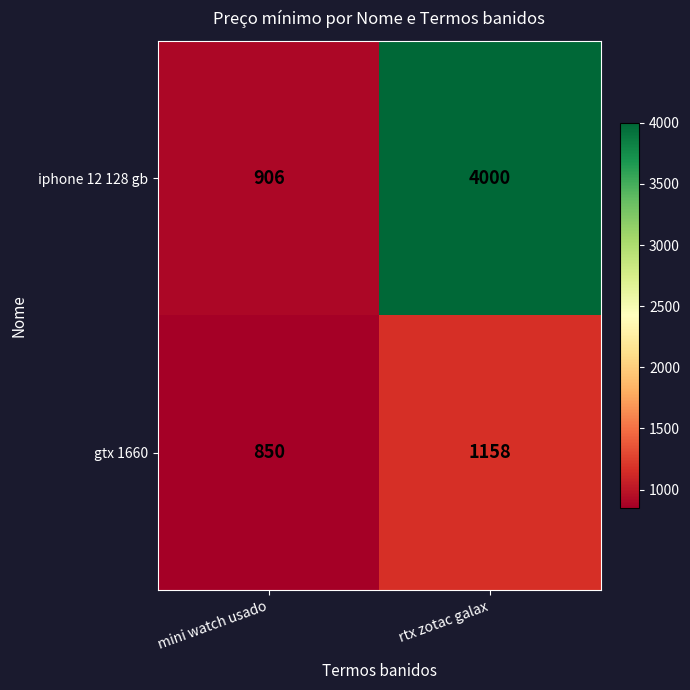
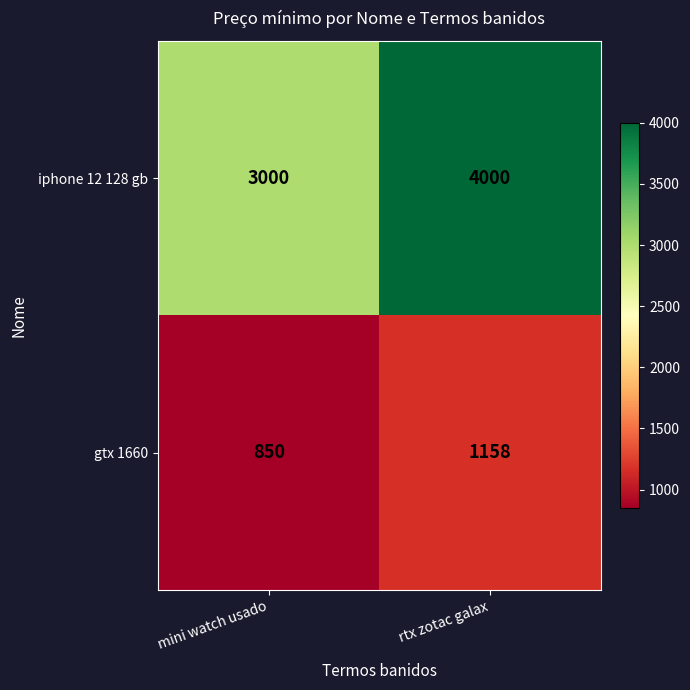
iphone 12 128 gb, mini watch usado: 906 -> 3000
